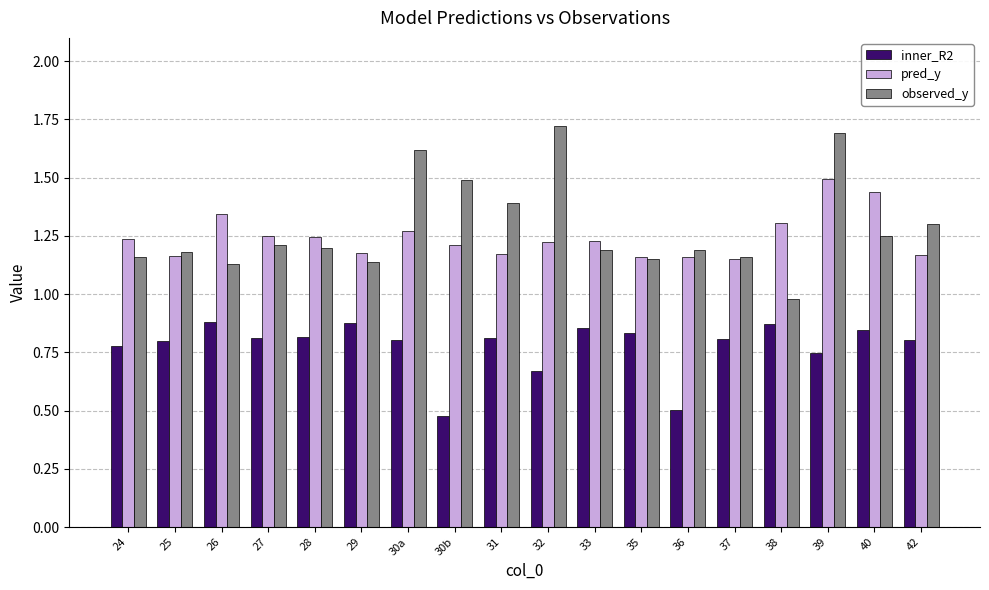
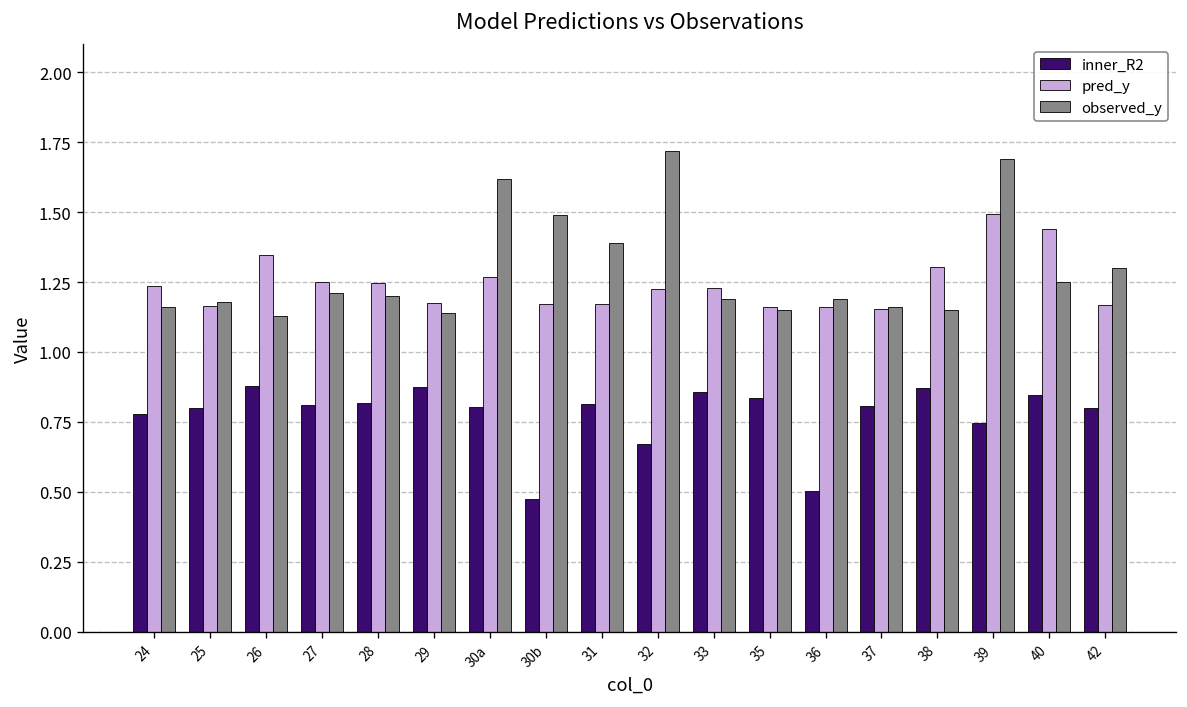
pred_y, 30b: 1.21 -> 1.17
observed_y, 38: 0.98 -> 1.15
